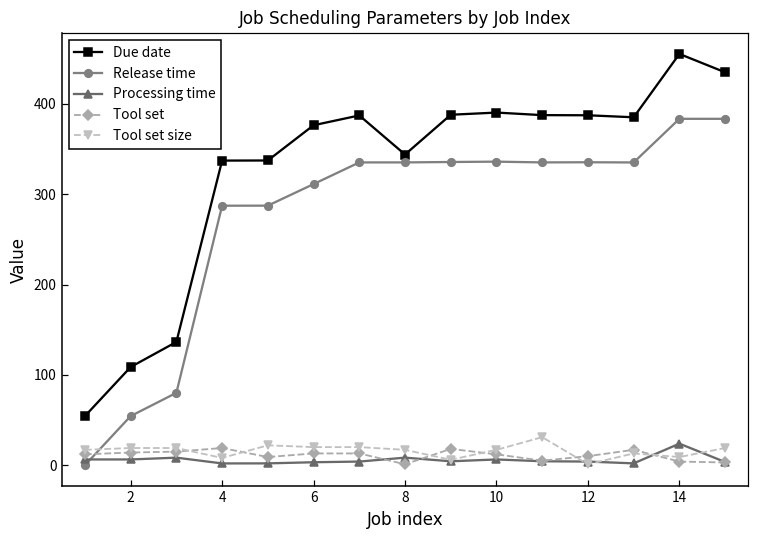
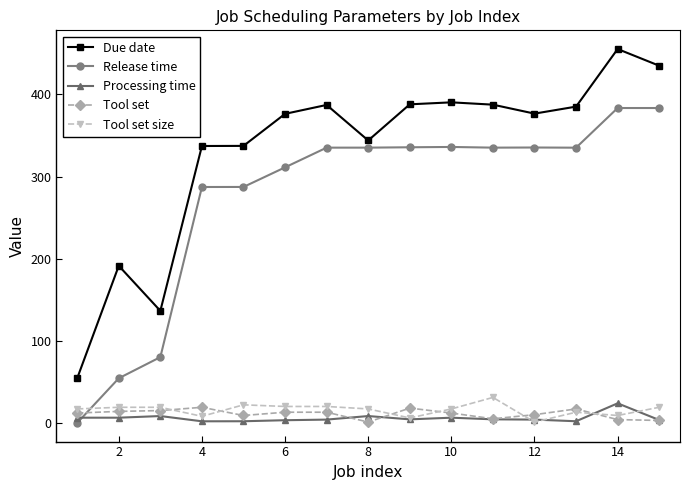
Due date, 2: 110 -> 190
Due date, 12: 390 -> 380
